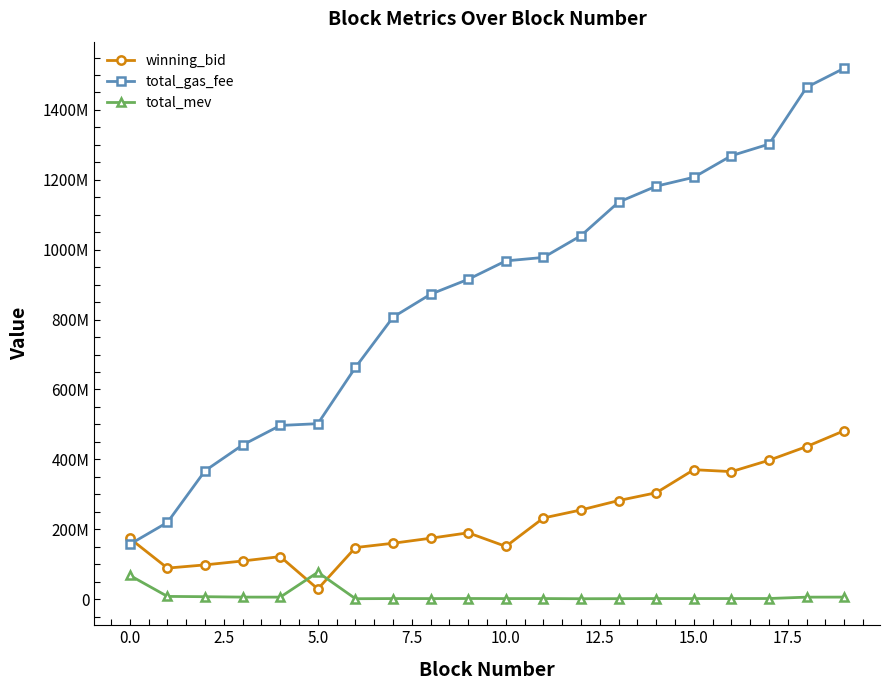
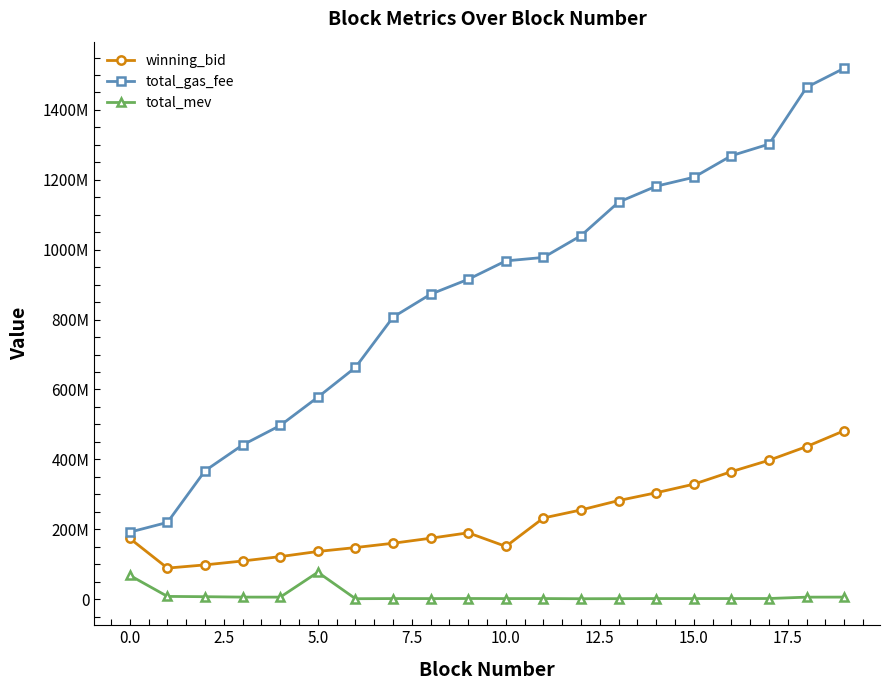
total_gas_fee, 0.0: 160000000 -> 190000000
winning_bid, 5.0: 30000000 -> 140000000
total_gas_fee, 5.0: 500000000 -> 580000000
winning_bid, 15.0: 370000000 -> 330000000
